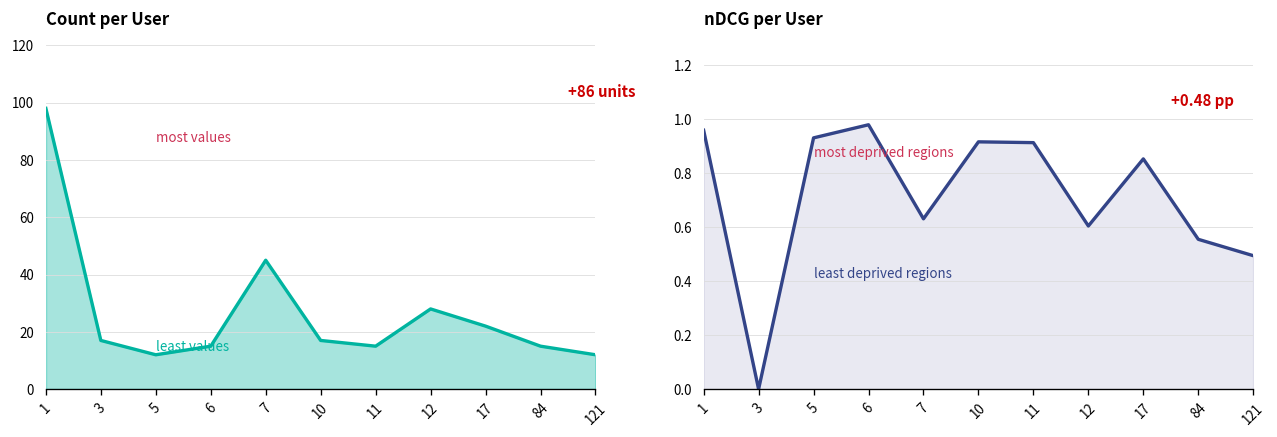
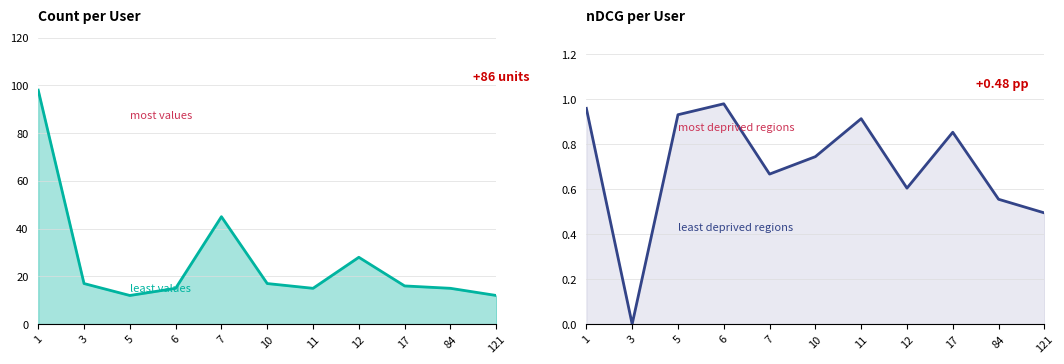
Count per User, 17: 22 -> 16
nDCG per User, 7: 0.63 -> 0.67
nDCG per User, 10: 0.92 -> 0.74
